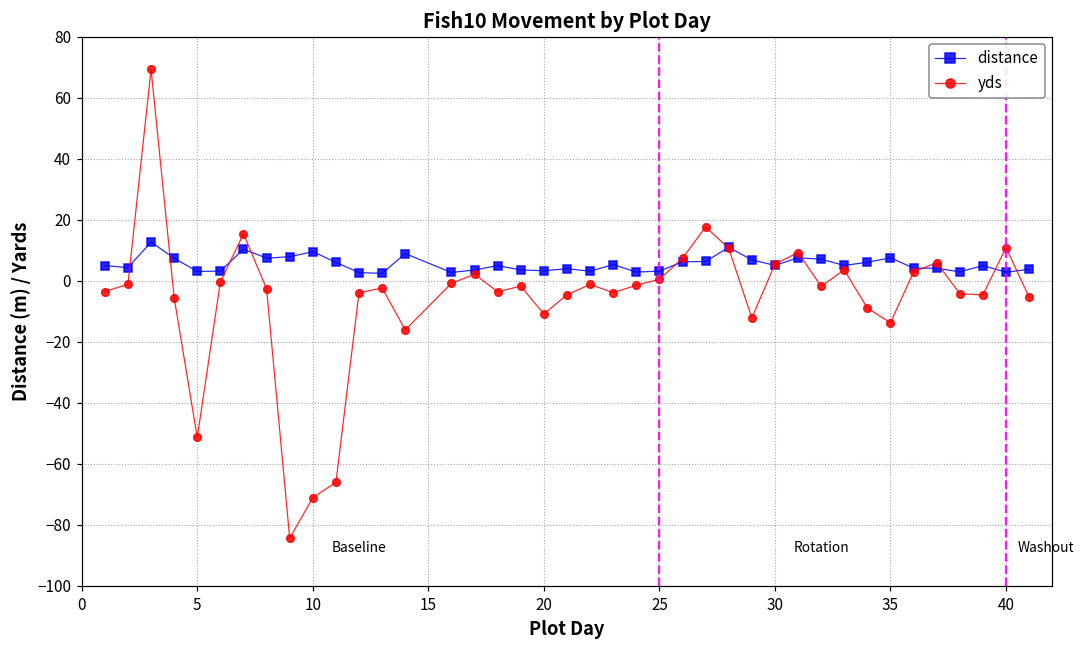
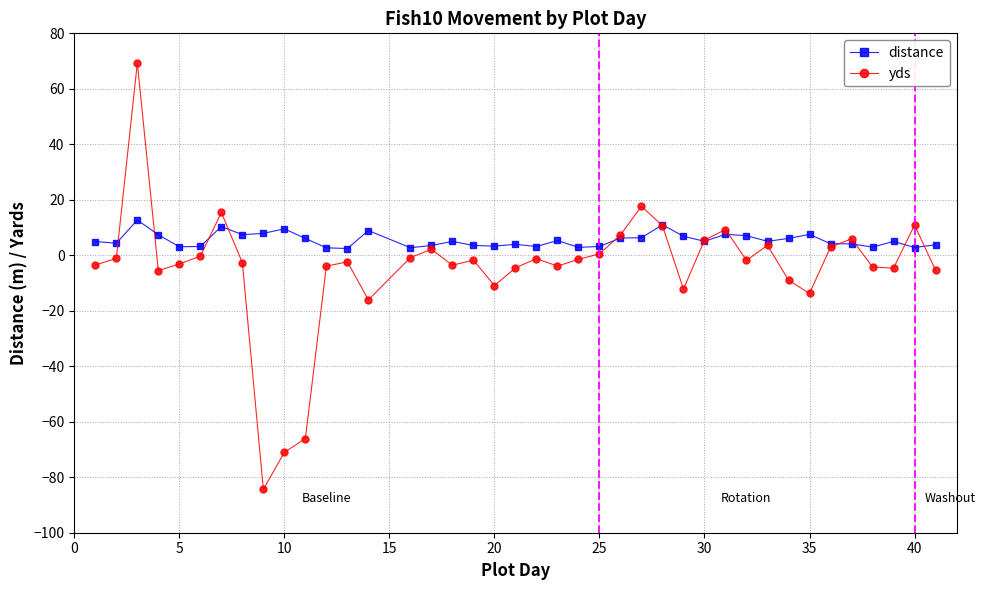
yds, 5: -51 -> -3
